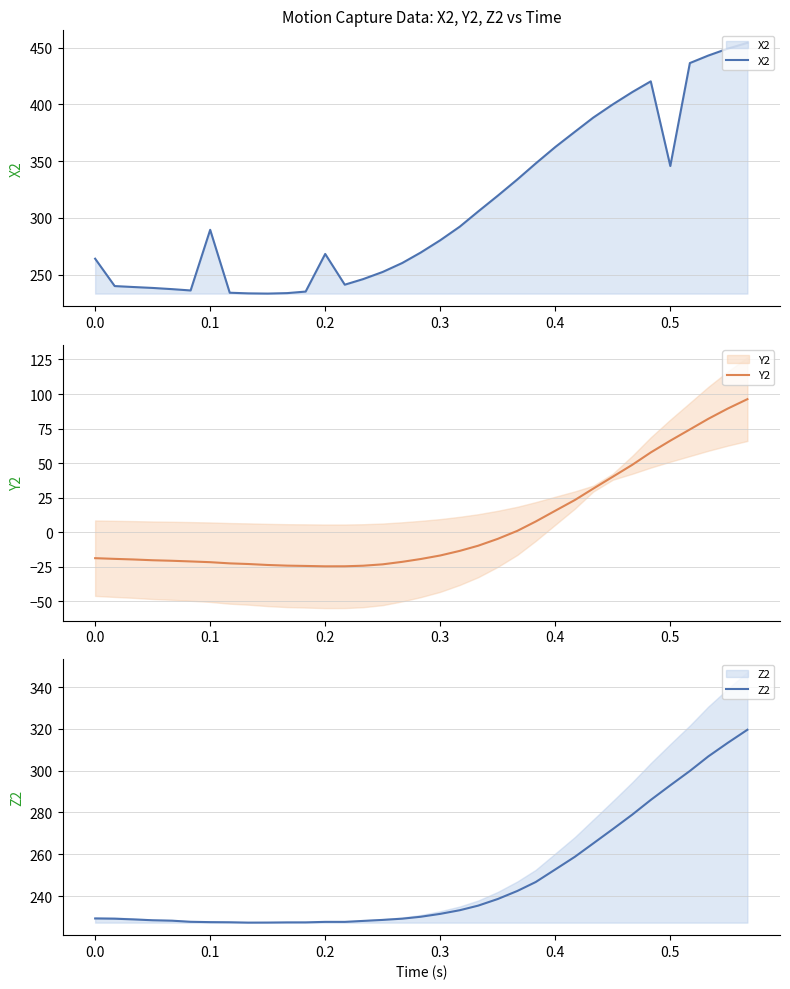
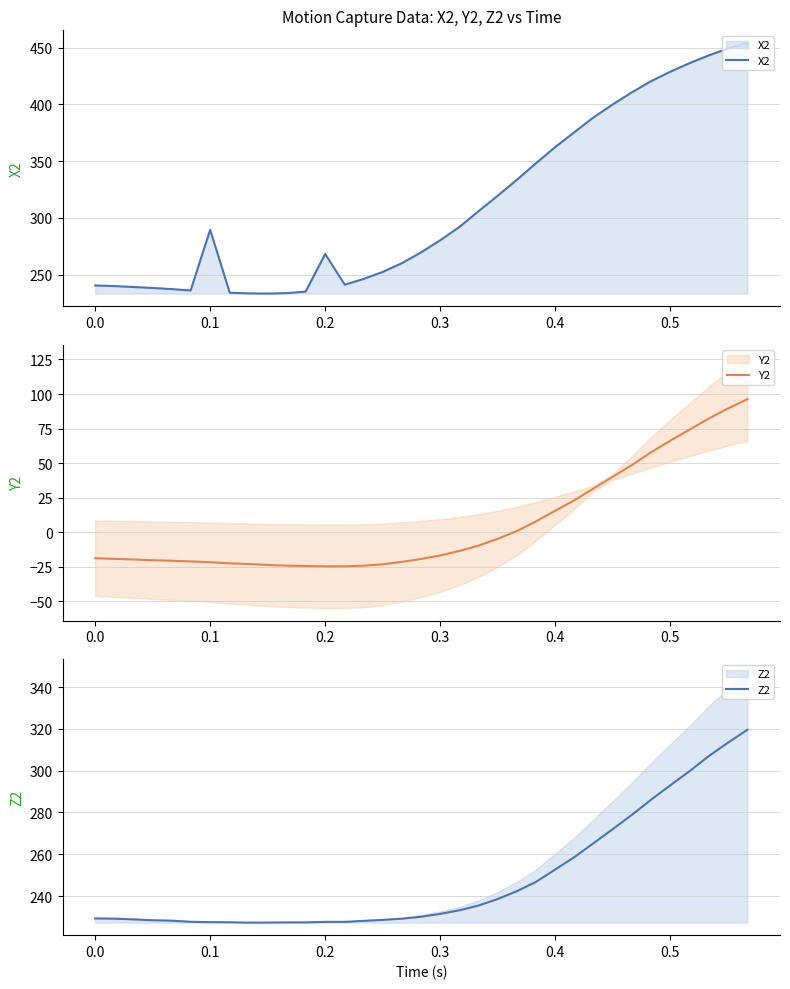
Motion Capture Data: X2, Y2, Z2 vs Time, 0.0: 264 -> 240
Motion Capture Data: X2, Y2, Z2 vs Time, 0.5: 346 -> 429
